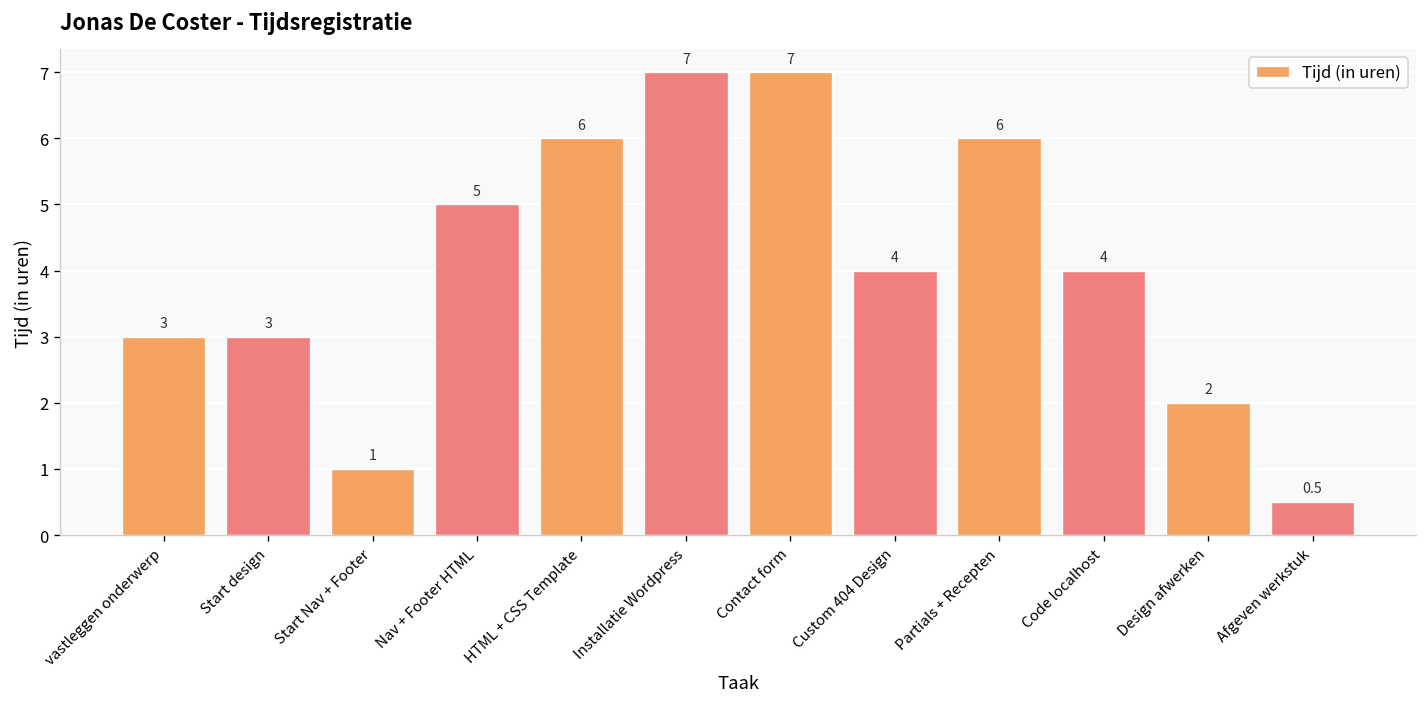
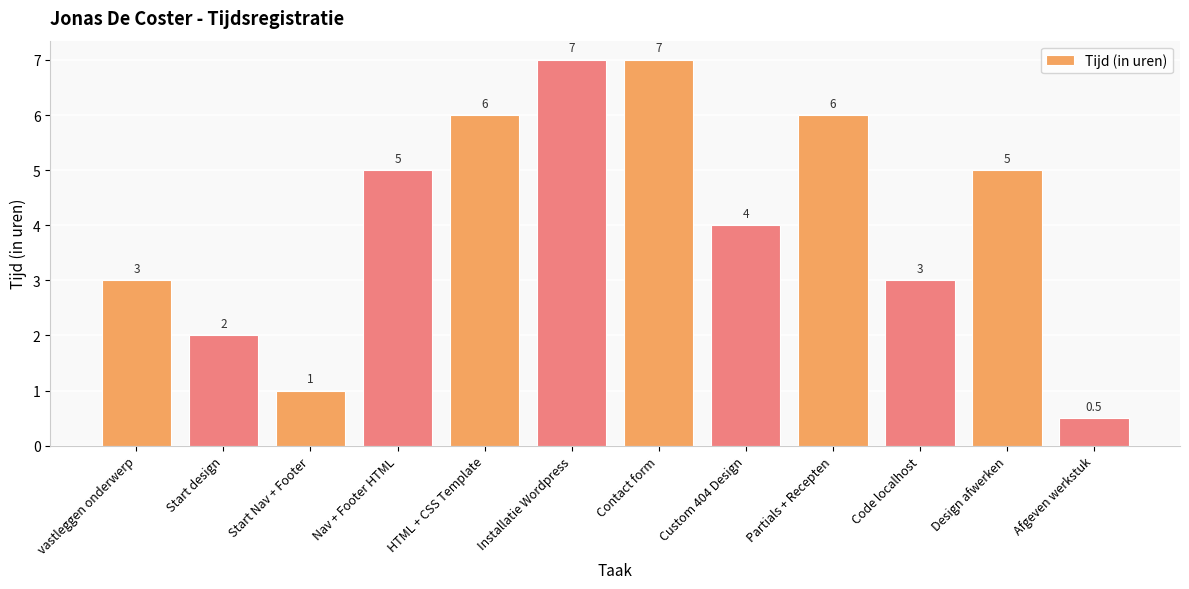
Start design: 3 -> 2
Code localhost: 4 -> 3
Design afwerken: 2 -> 5
